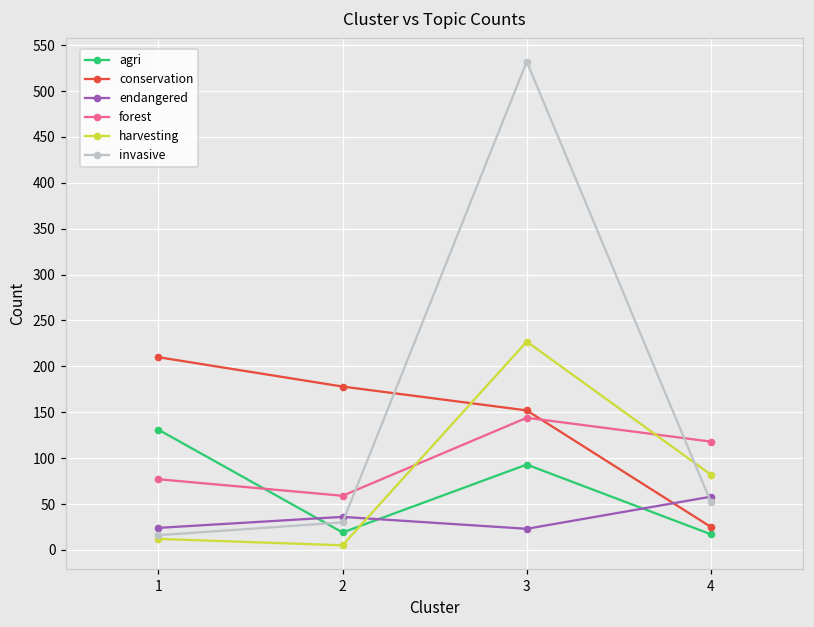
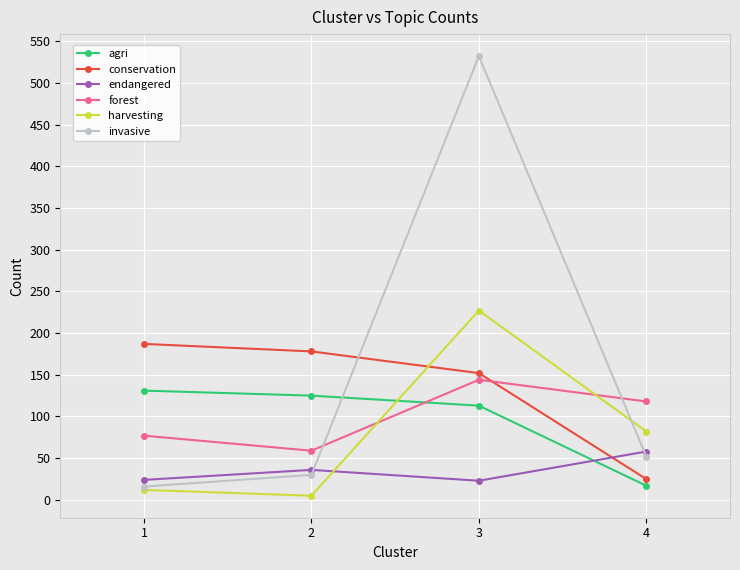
conservation, 1: 210 -> 190
agri, 2: 20 -> 130
agri, 3: 90 -> 110
